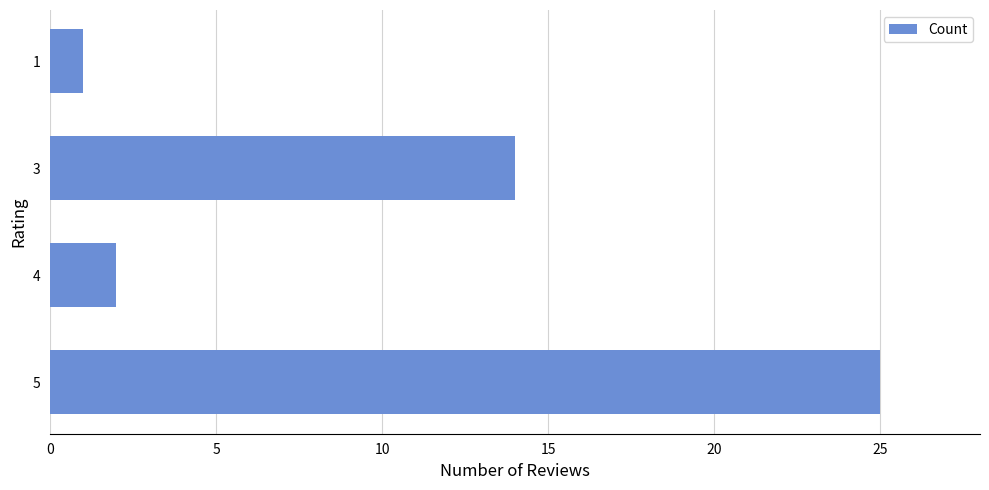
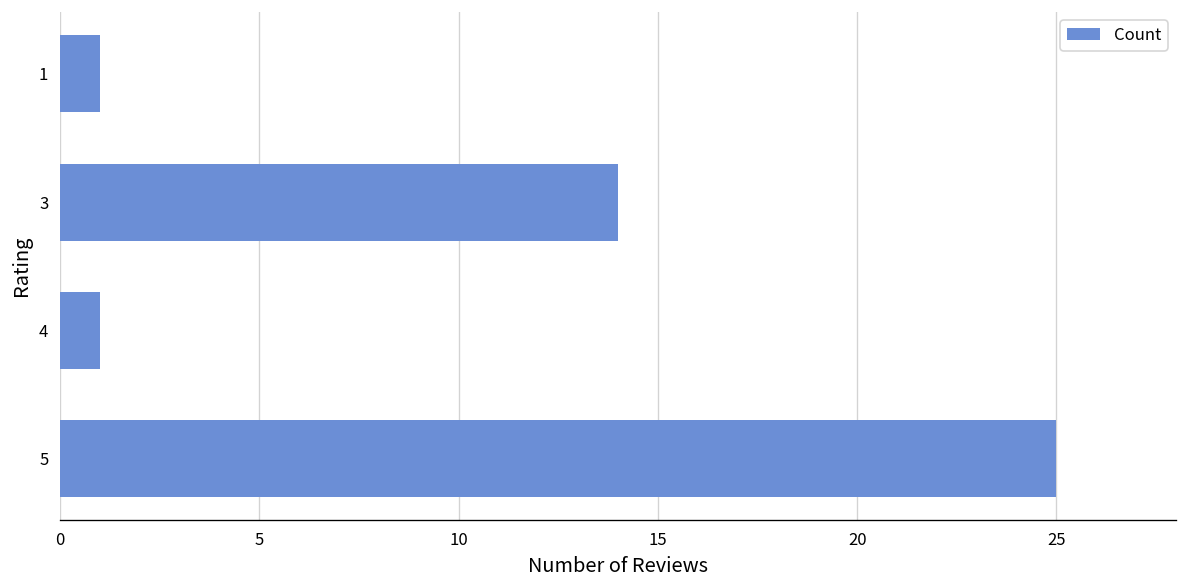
4: 2 -> 1
